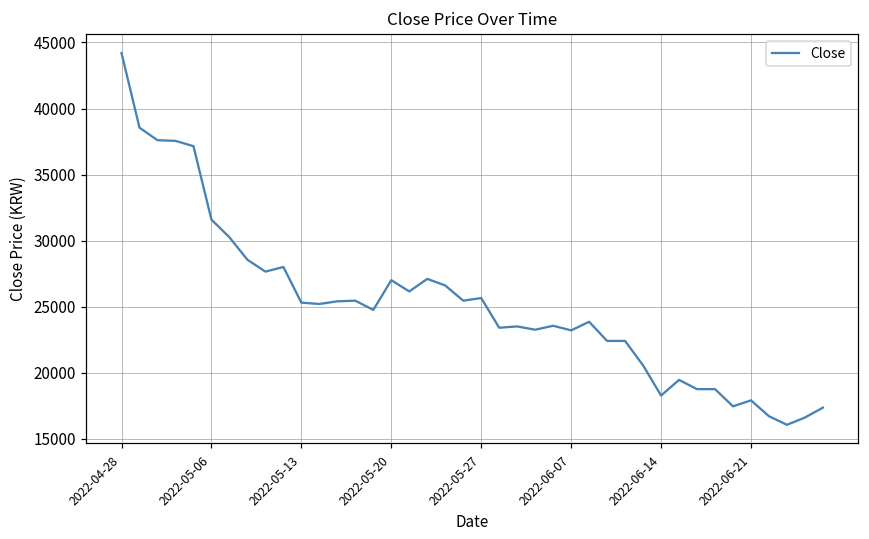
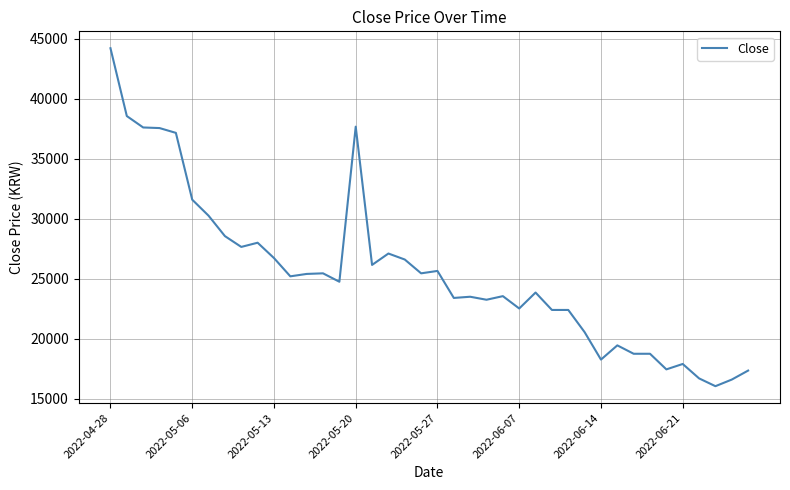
2022-05-13: 25300 -> 26700
2022-05-20: 27000 -> 37700
2022-06-07: 23200 -> 22500
